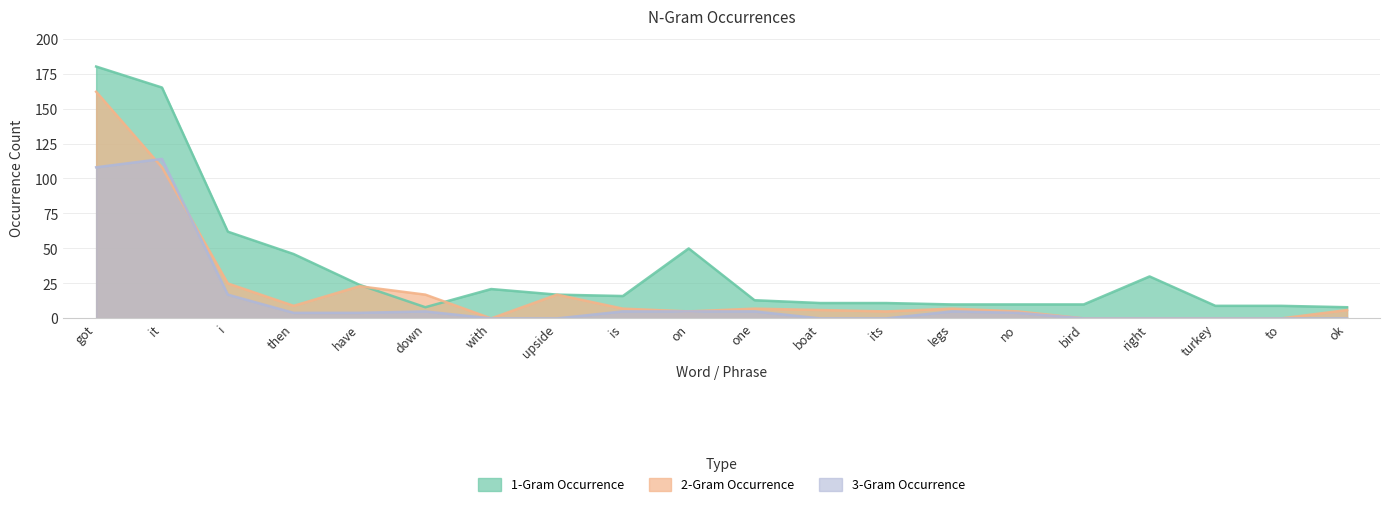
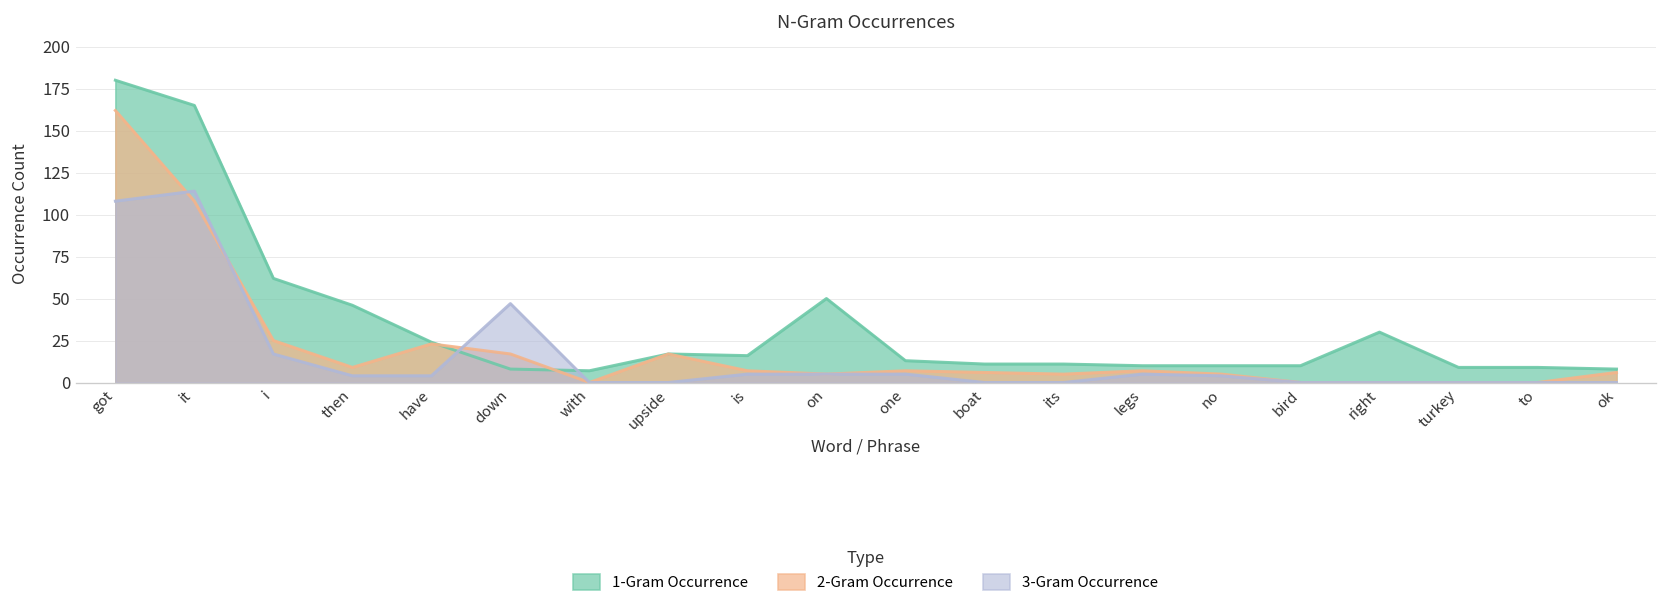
3-Gram Occurrence, down: 5 -> 47
1-Gram Occurrence, with: 21 -> 7
